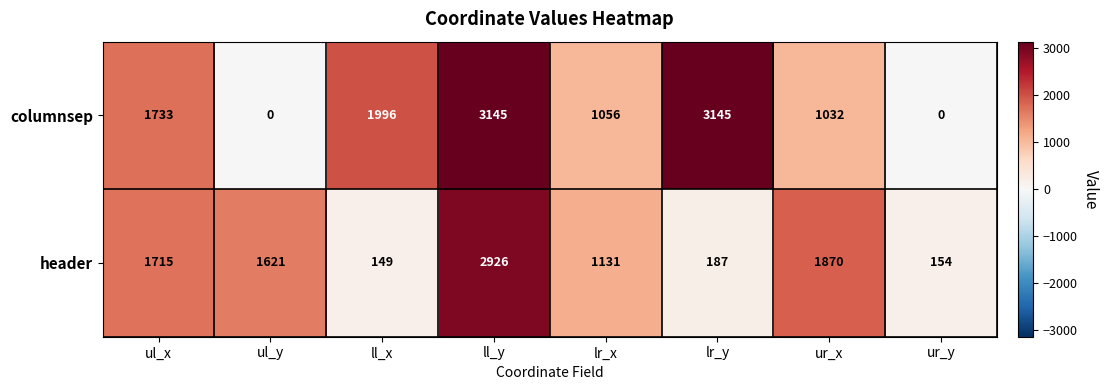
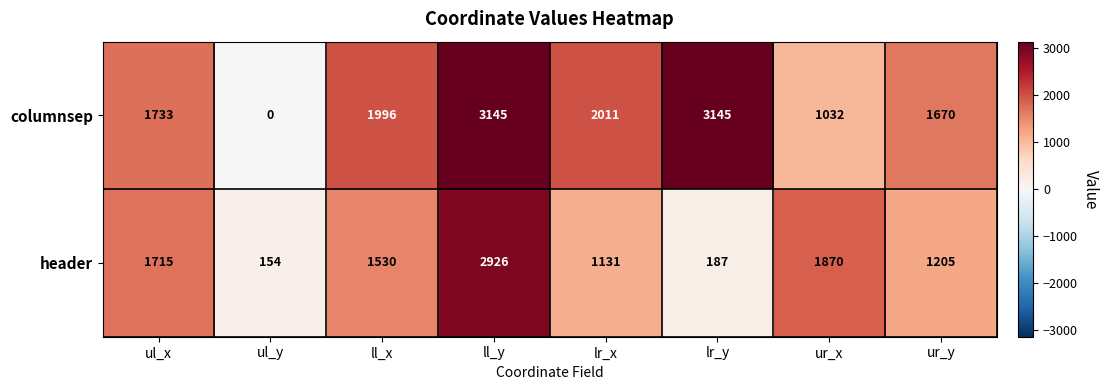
columnsep, lr_x: 1056 -> 2011
columnsep, ur_y: 0 -> 1670
header, ul_y: 1621 -> 154
header, ll_x: 149 -> 1530
header, ur_y: 154 -> 1205
